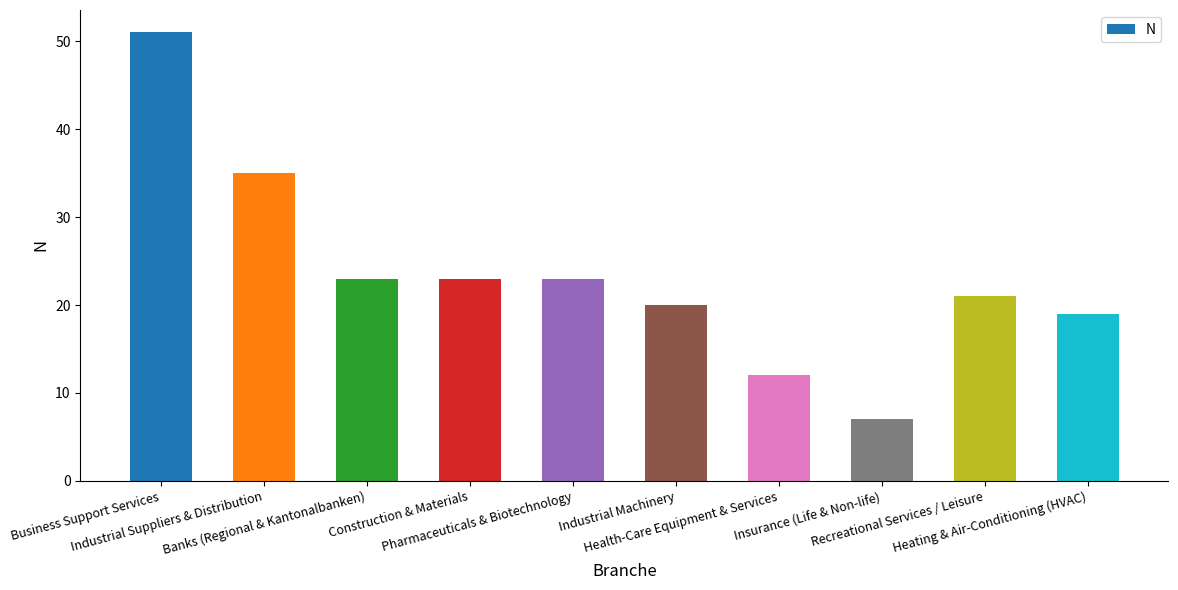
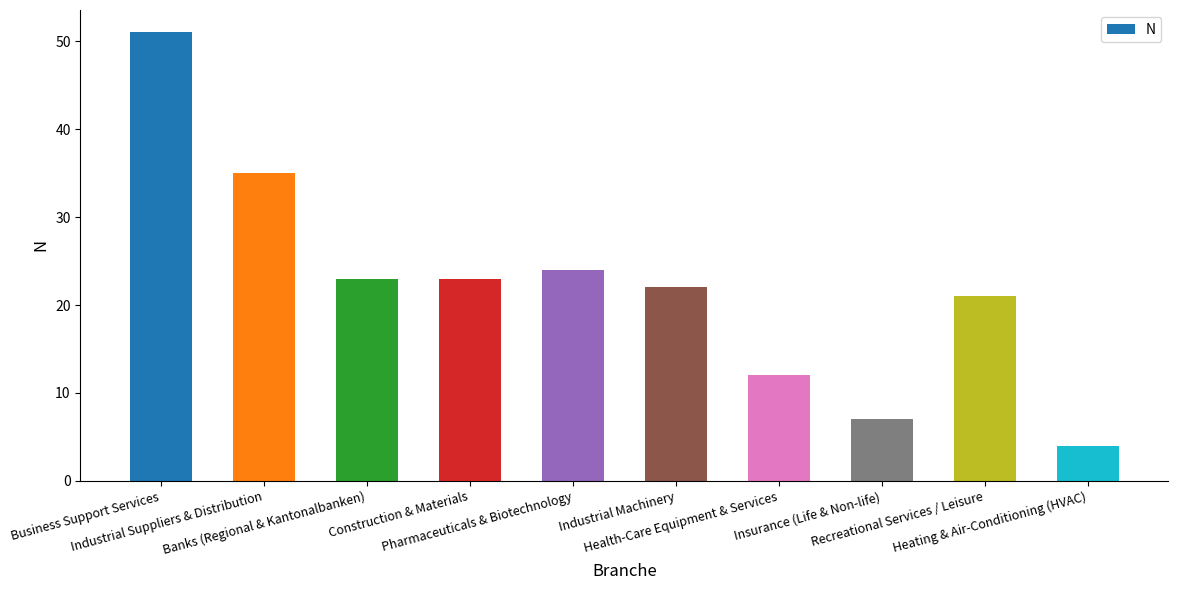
Pharmaceuticals & Biotechnology: 23 -> 24
Industrial Machinery: 20 -> 22
Heating & Air-Conditioning (HVAC): 19 -> 4
